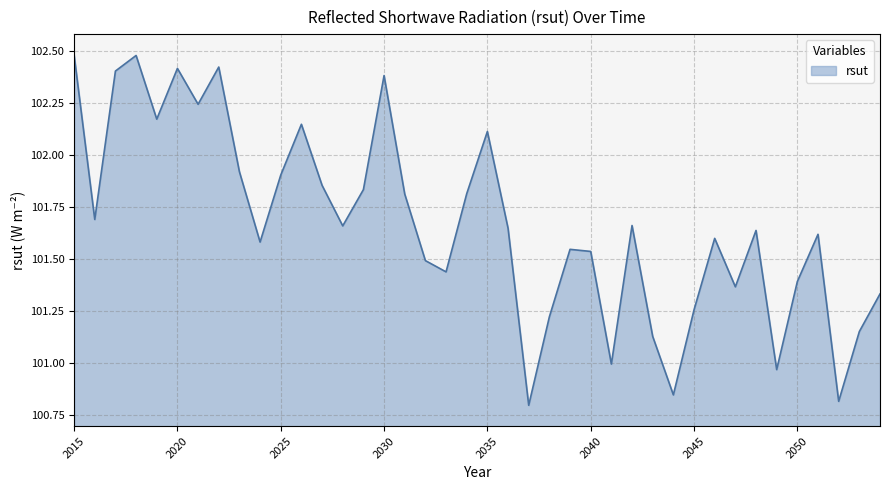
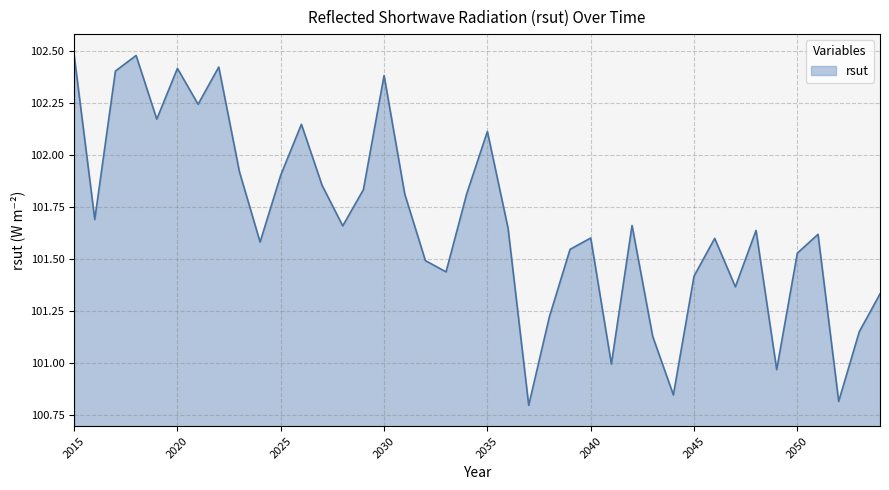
2040: 101.54 -> 101.60
2045: 101.26 -> 101.42
2050: 101.39 -> 101.53
